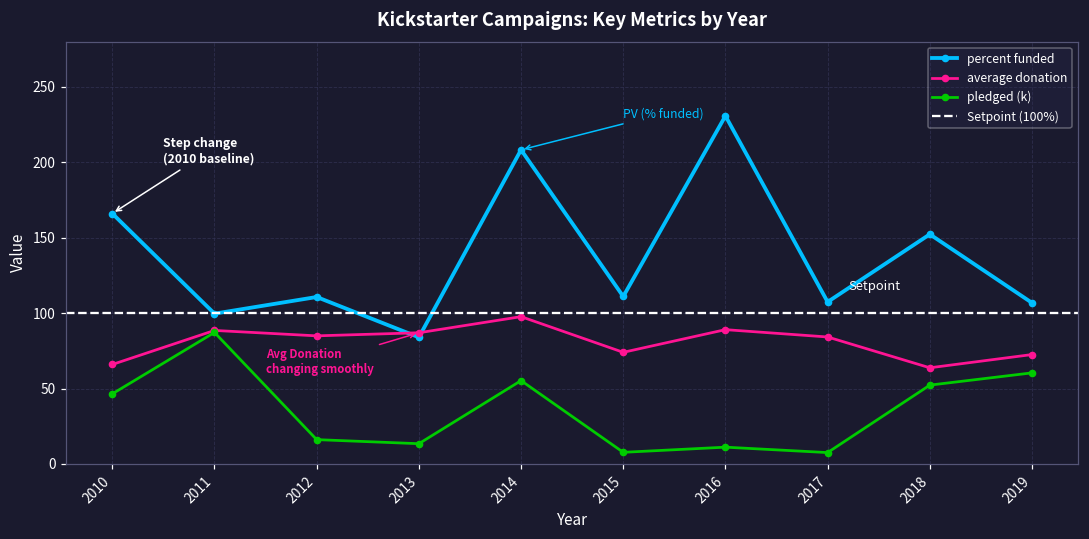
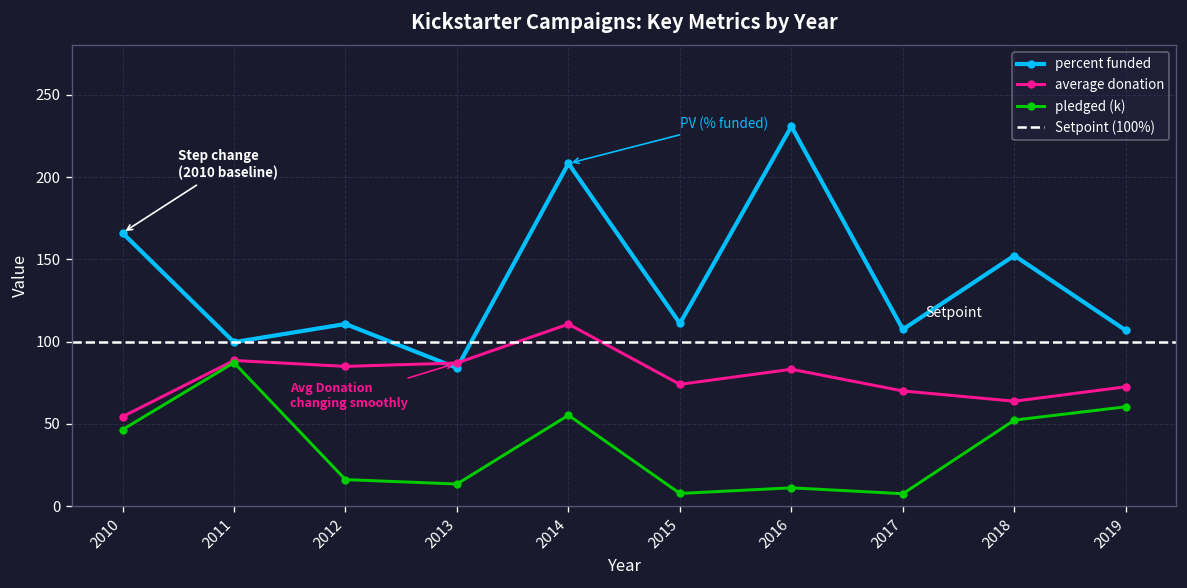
average donation, 2010: 66 -> 54
average donation, 2014: 98 -> 111
average donation, 2016: 89 -> 83
average donation, 2017: 84 -> 70
